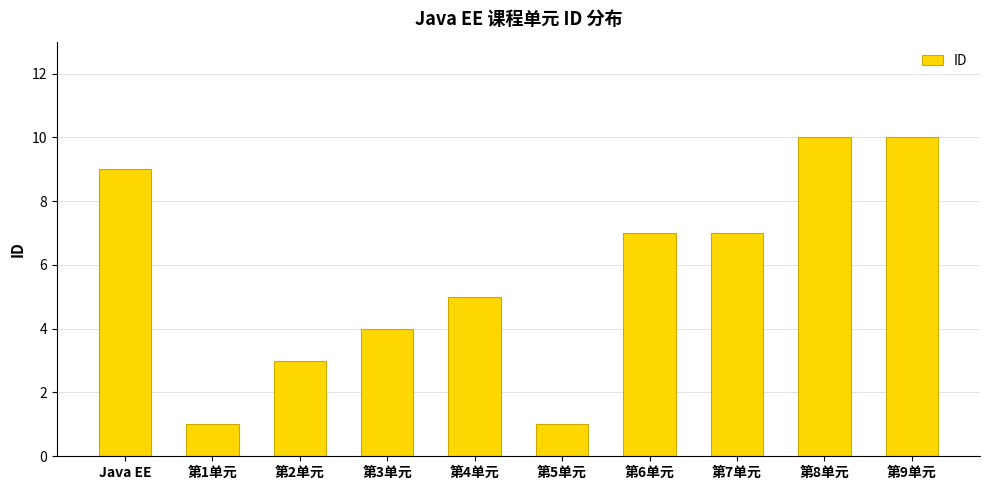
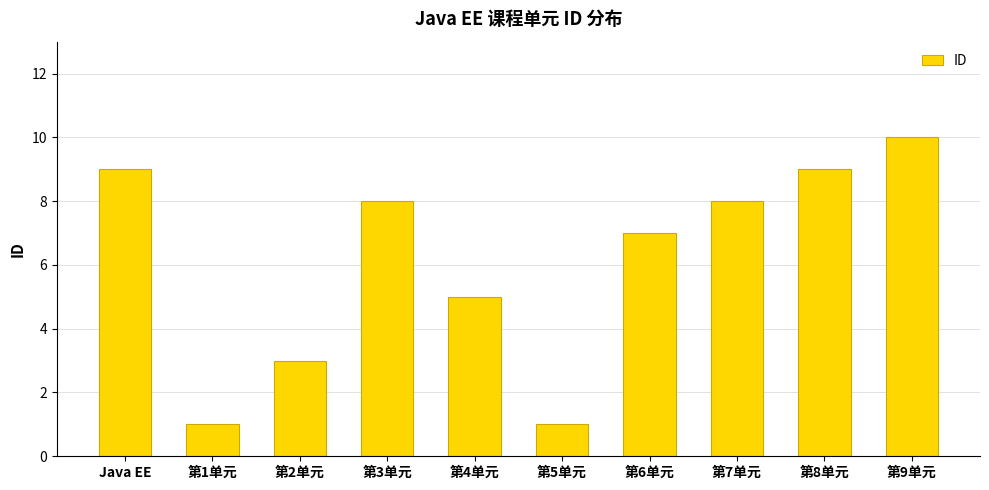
第3单元: 4 -> 8
第7单元: 7 -> 8
第8单元: 10 -> 9
